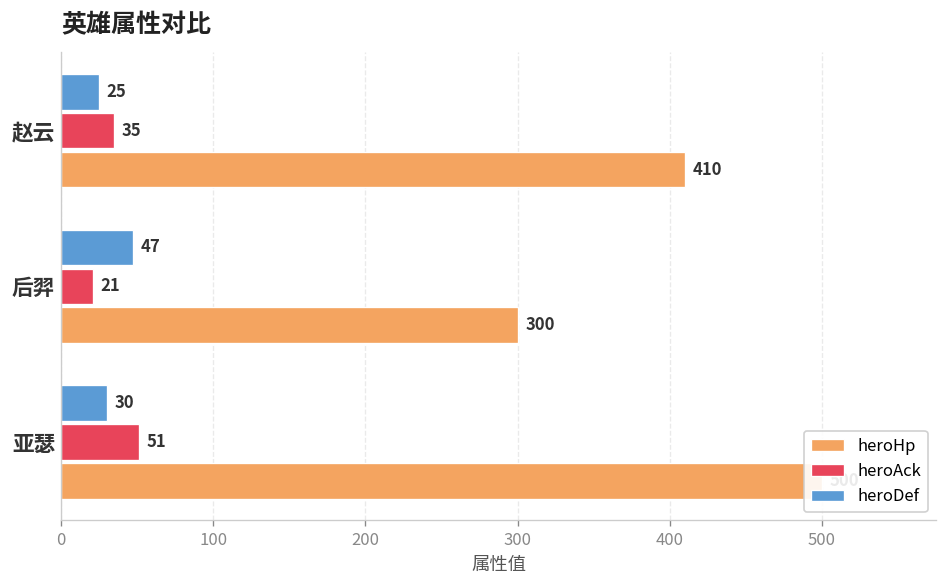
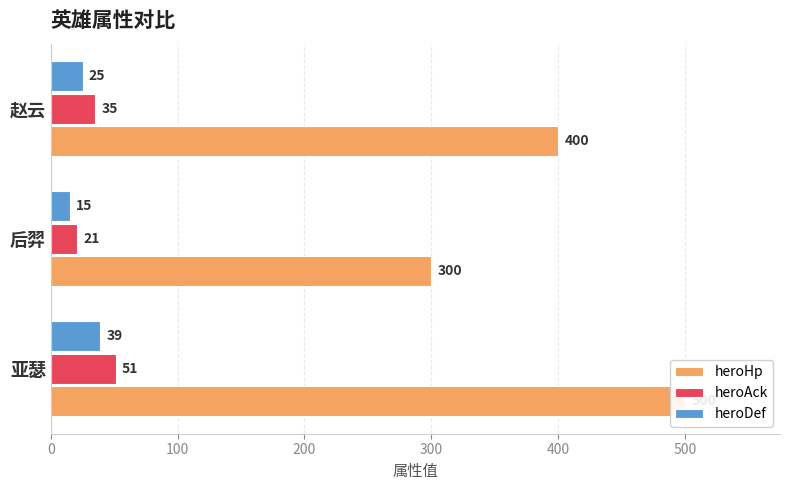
heroHp, 赵云: 410 -> 400
heroDef, 后羿: 47 -> 15
heroDef, 亚瑟: 30 -> 39
